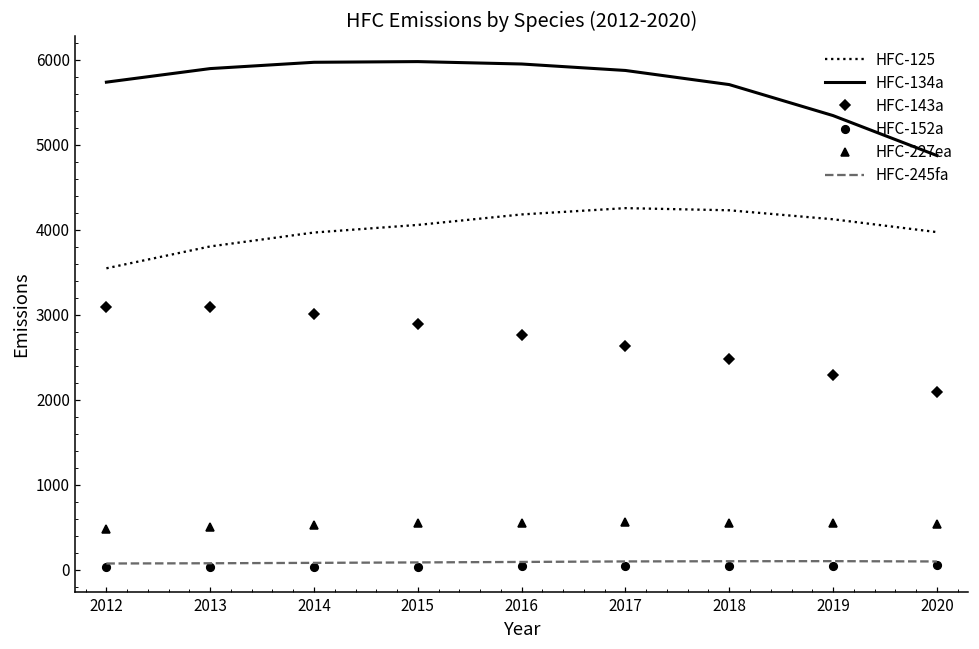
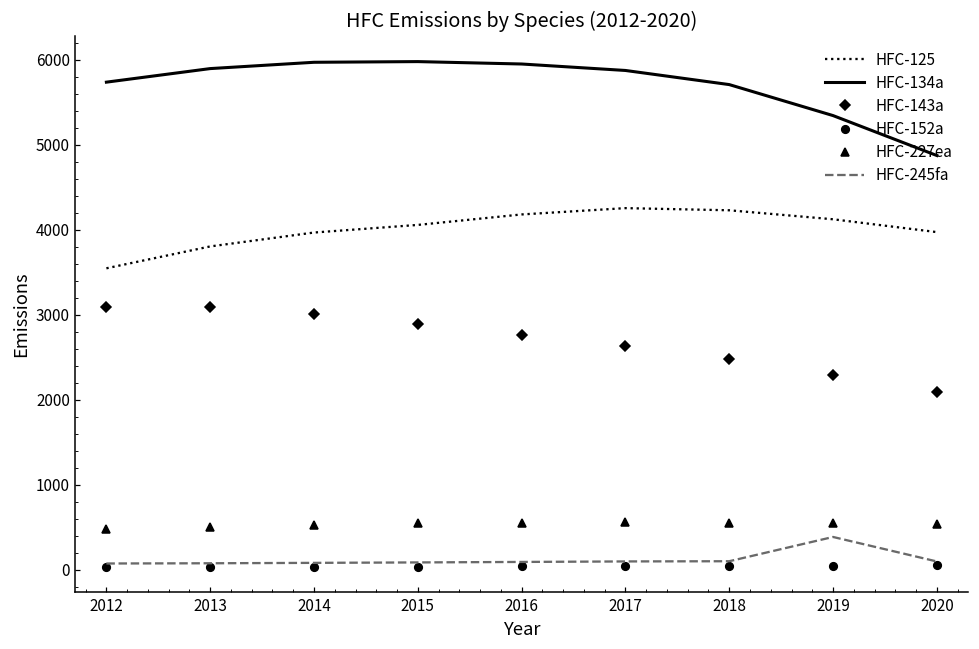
HFC-245fa, 2019: 100 -> 400
